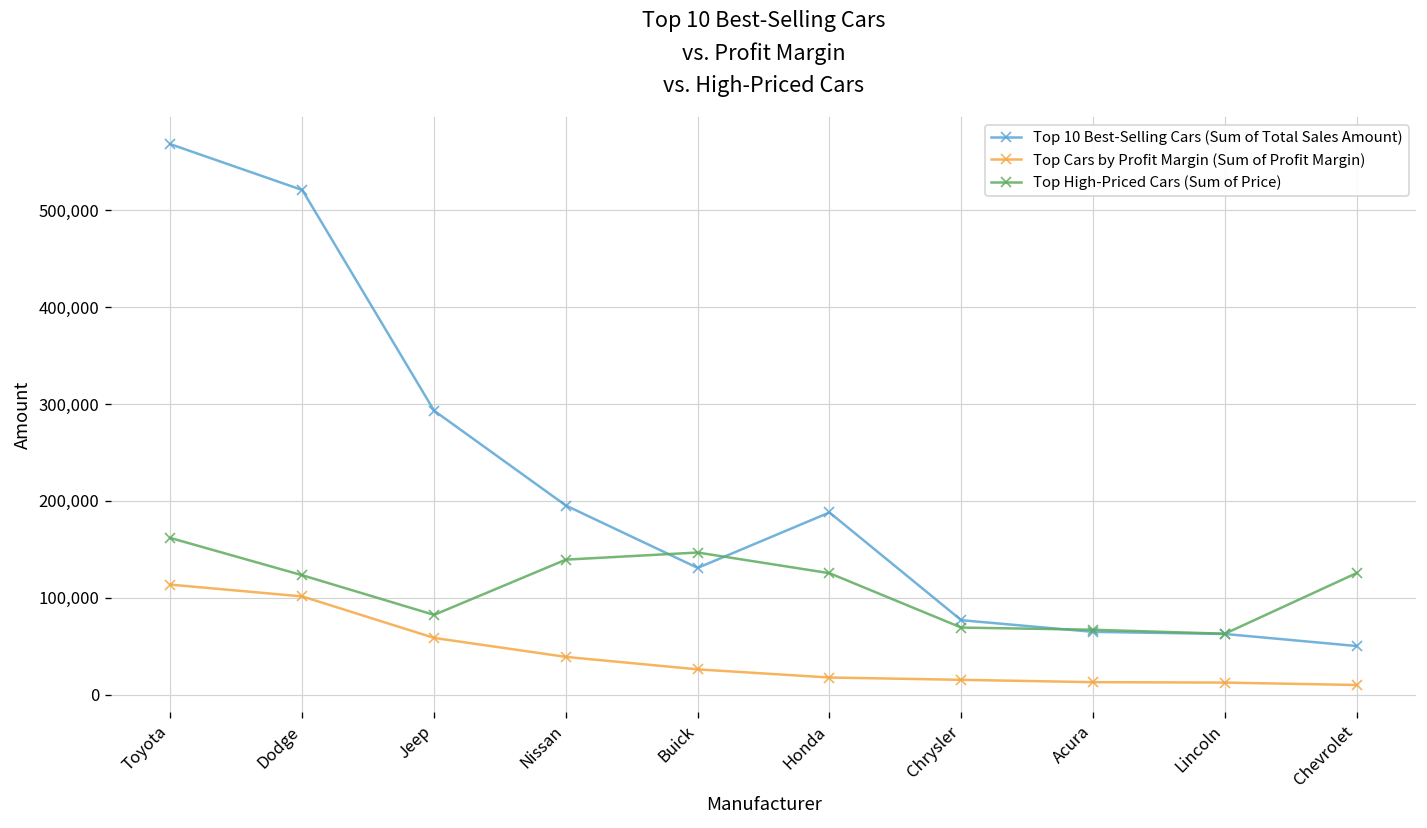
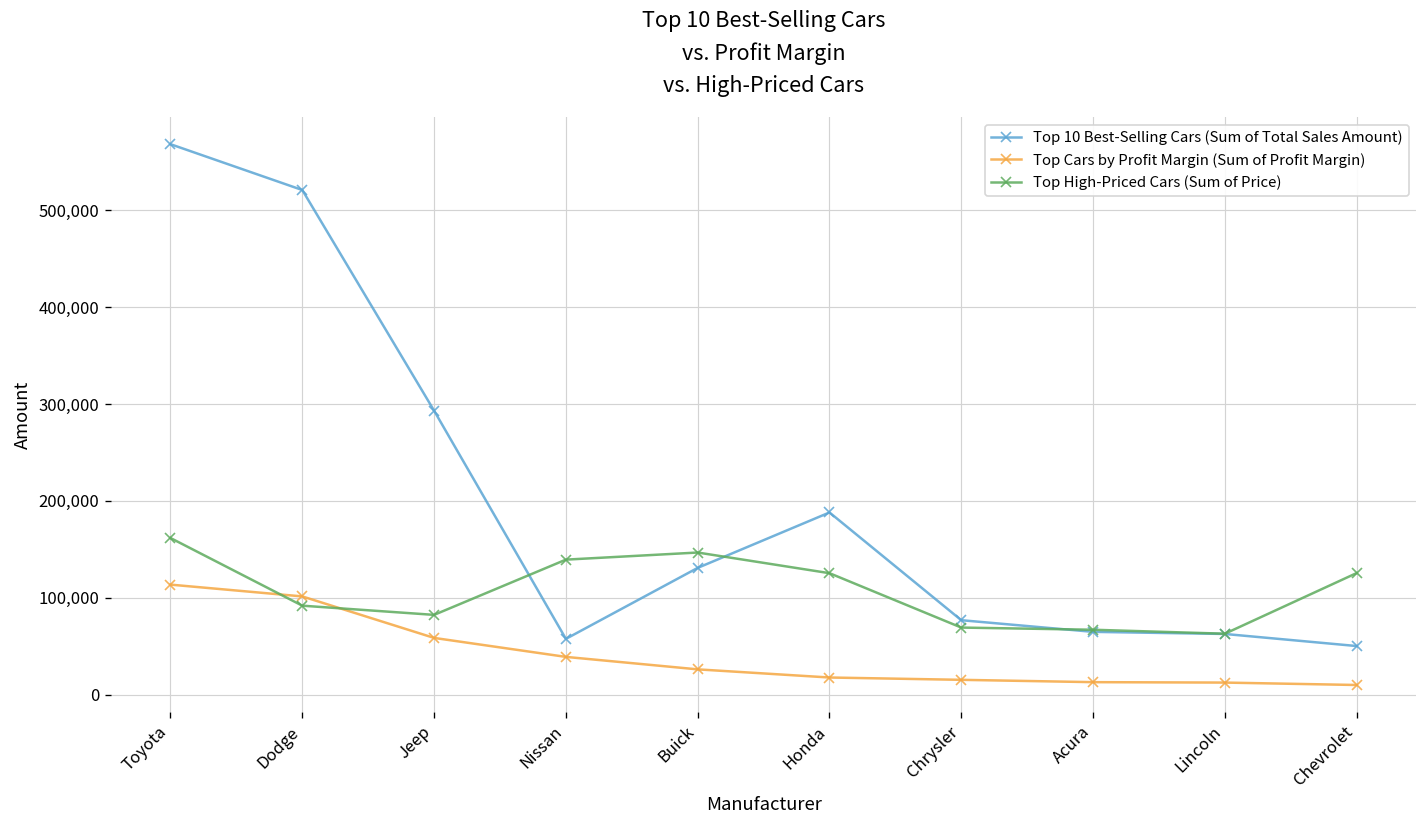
Top High-Priced Cars (Sum of Price), Dodge: 120,000 -> 90,000
Top 10 Best-Selling Cars (Sum of Total Sales Amount), Nissan: 200,000 -> 60,000
